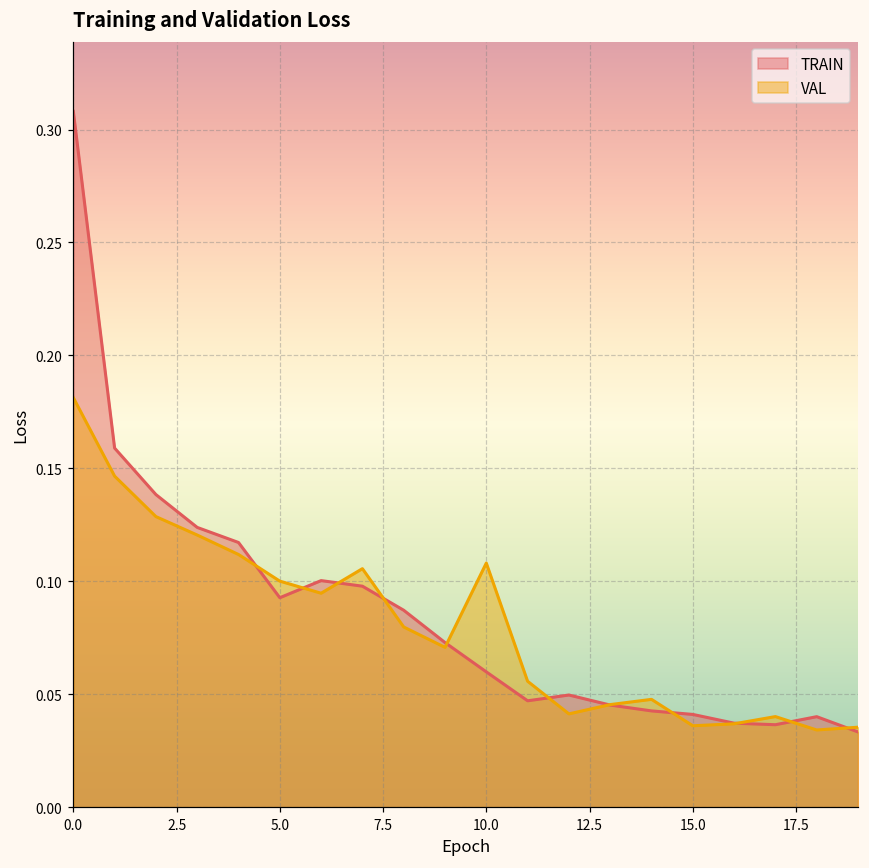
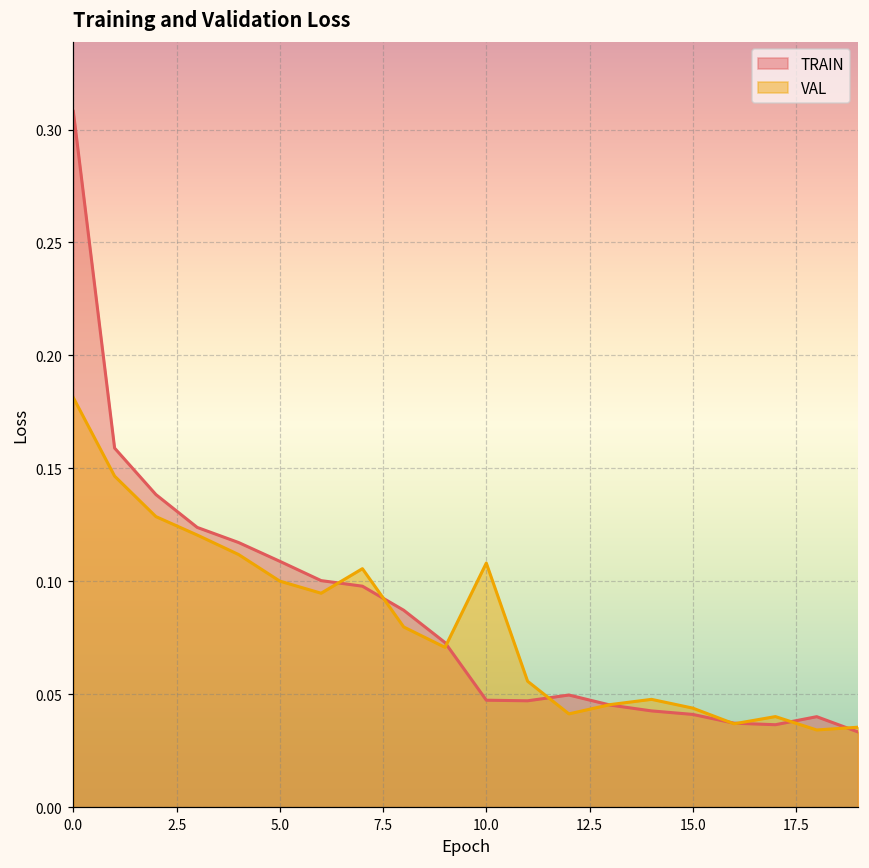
TRAIN, 5.0: 0.093 -> 0.109
TRAIN, 10.0: 0.060 -> 0.047
VAL, 15.0: 0.036 -> 0.044
